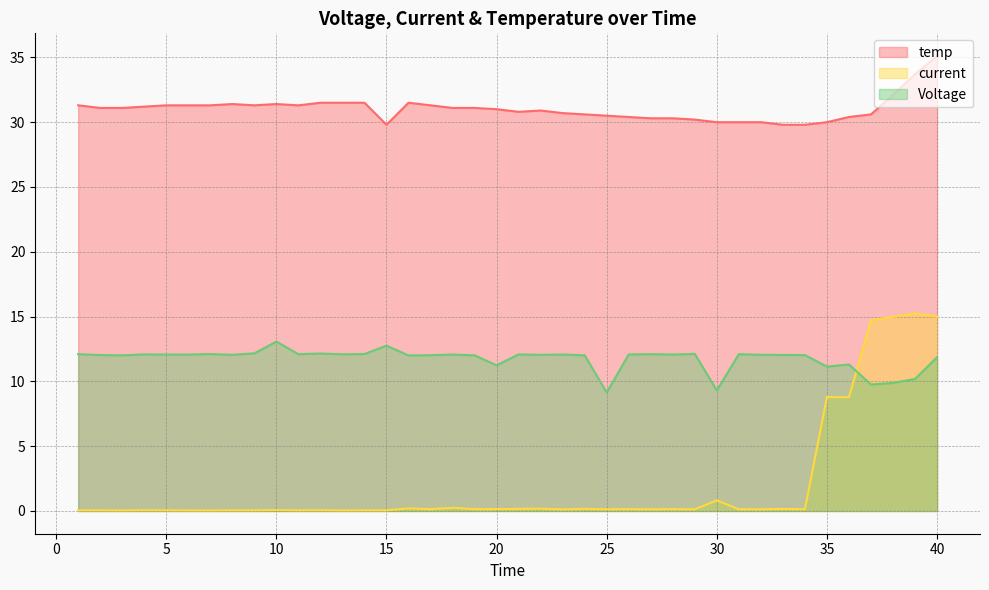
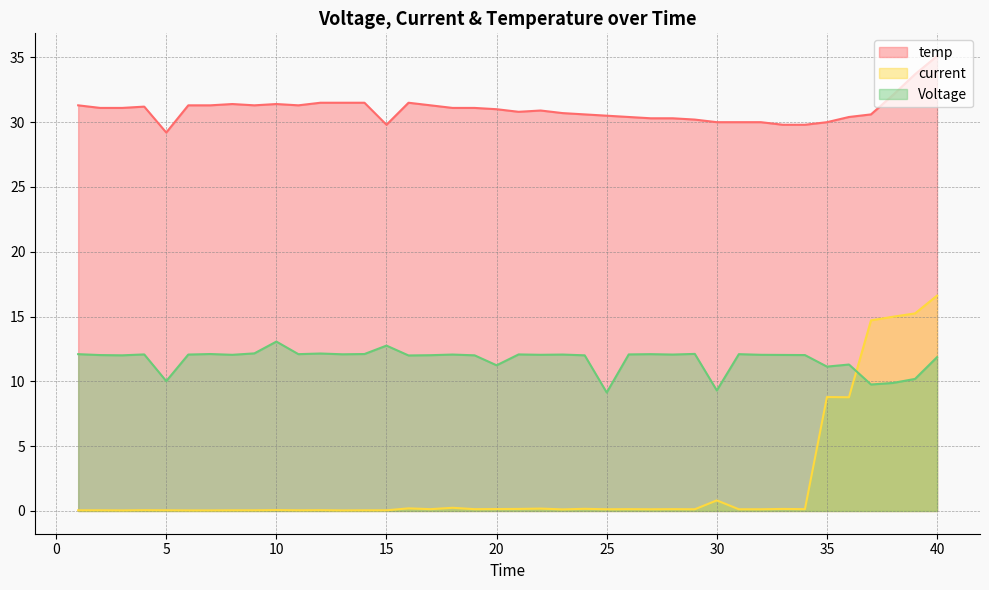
temp, 5: 31.3 -> 29.2
Voltage, 5: 12.1 -> 10.0
current, 40: 15.0 -> 16.6
